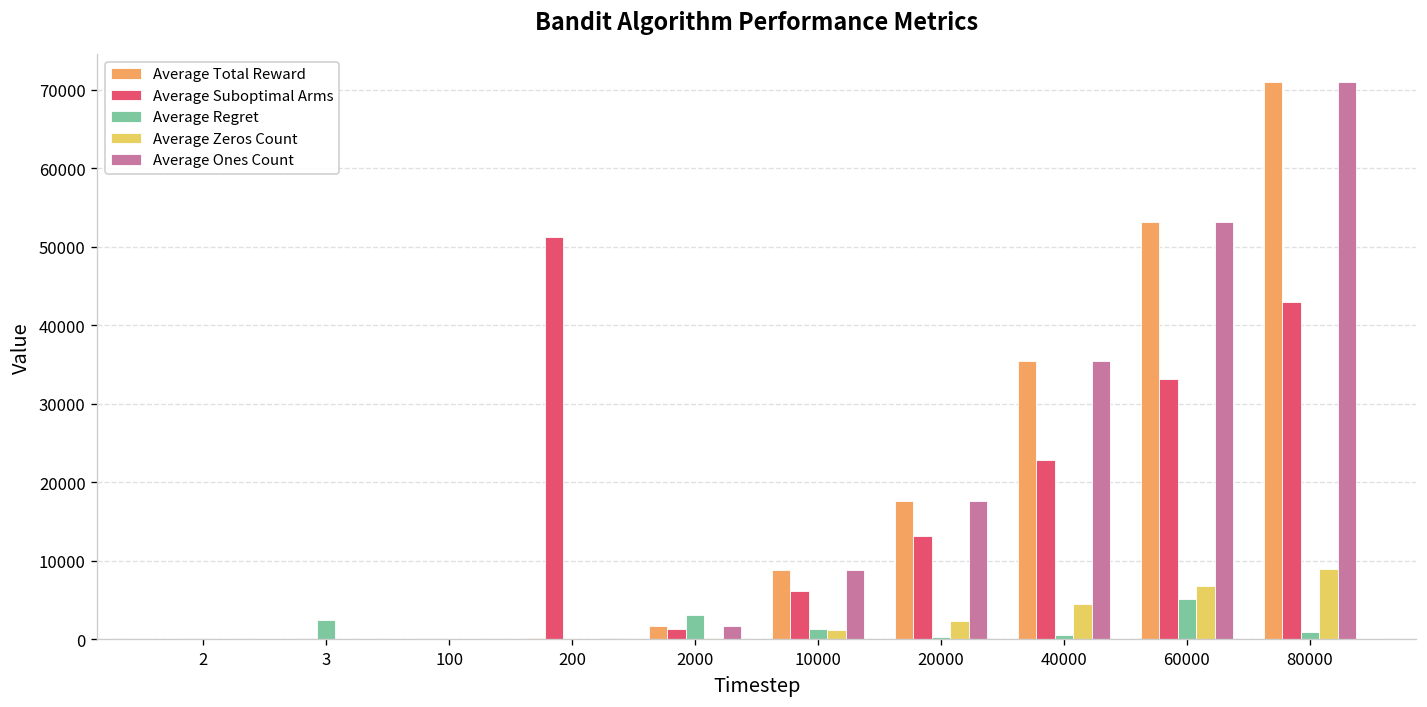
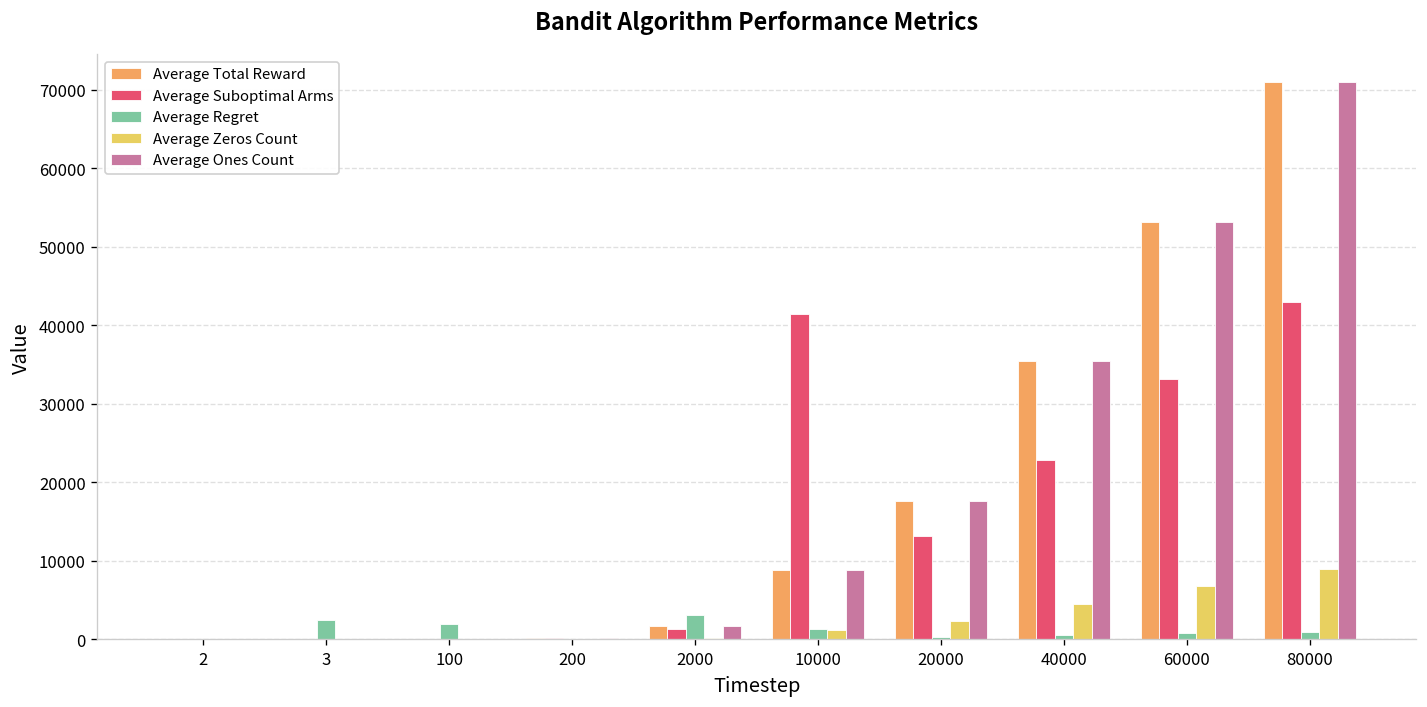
Average Regret, 100: 0 -> 2000
Average Suboptimal Arms, 200: 51000 -> 0
Average Suboptimal Arms, 10000: 6000 -> 41000
Average Regret, 60000: 5000 -> 1000
